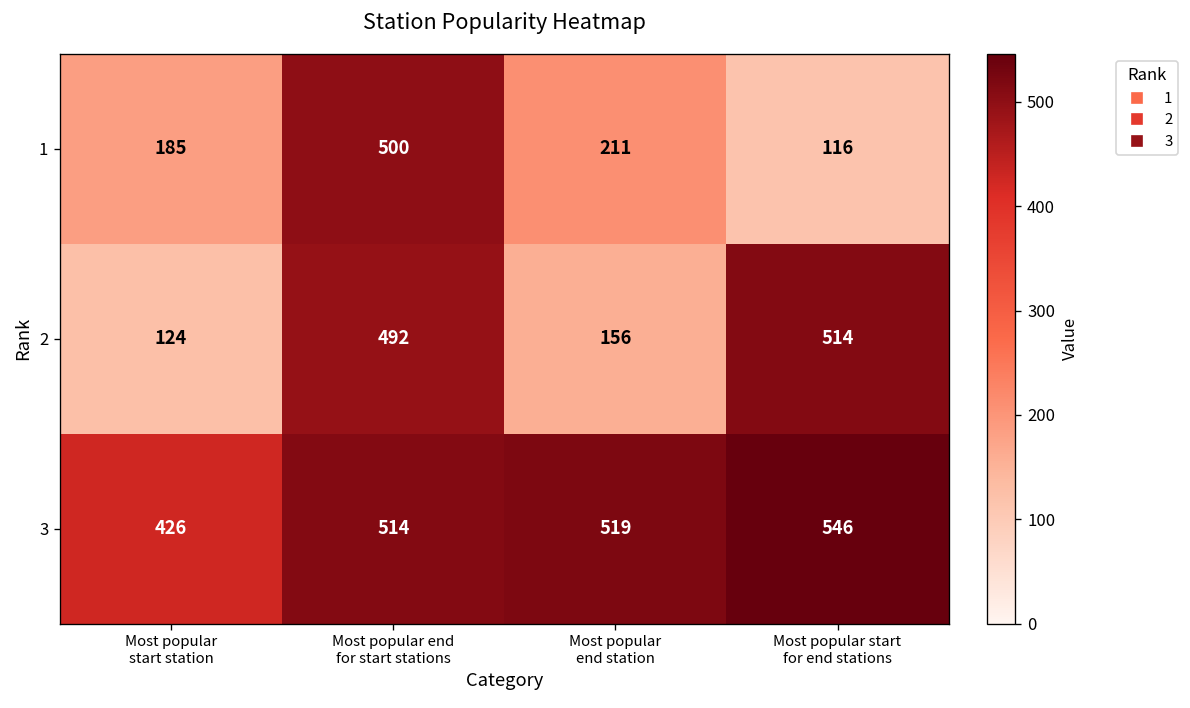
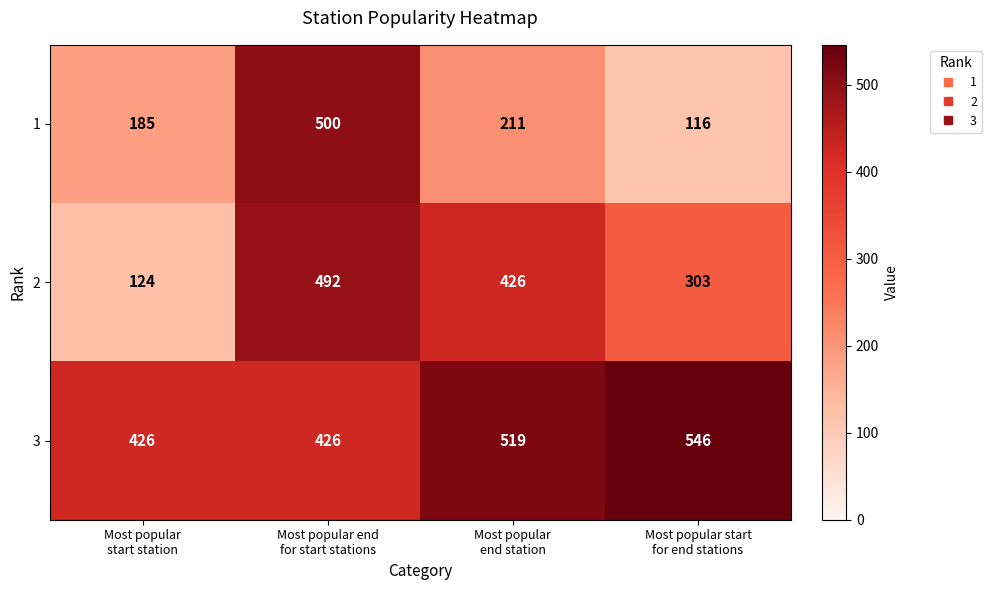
2, Most popular end station: 156 -> 426
2, Most popular start for end stations: 514 -> 303
3, Most popular end for start stations: 514 -> 426
